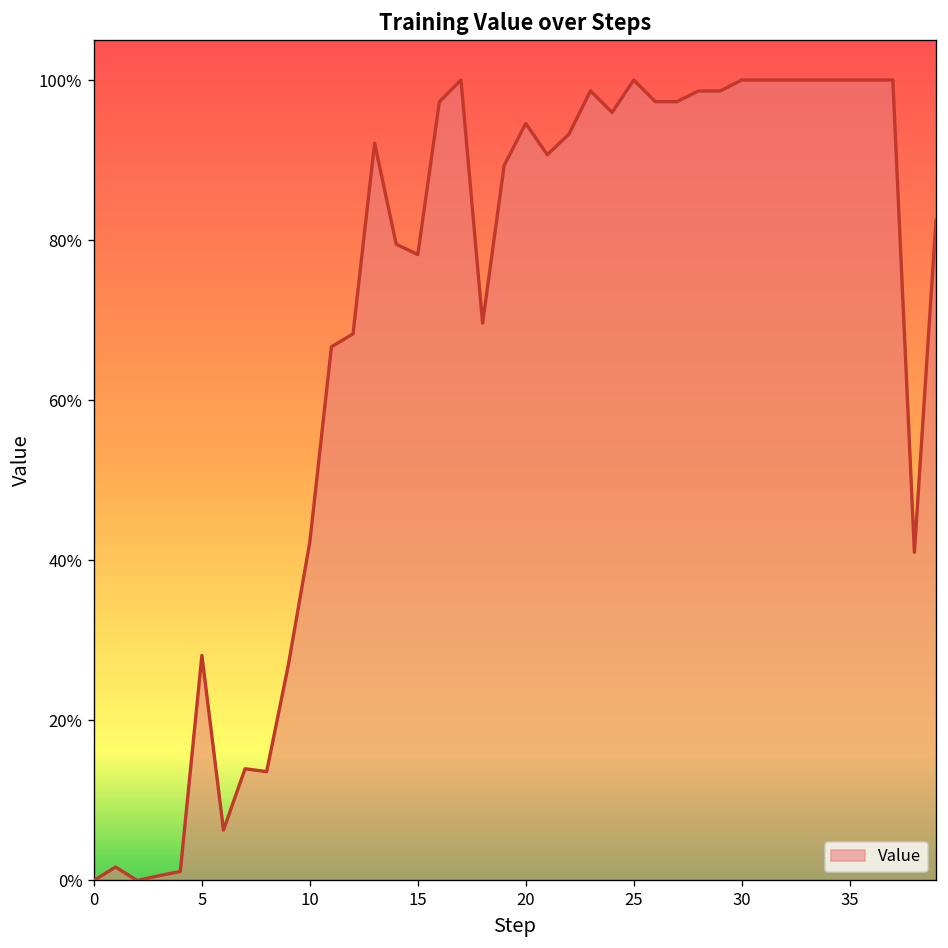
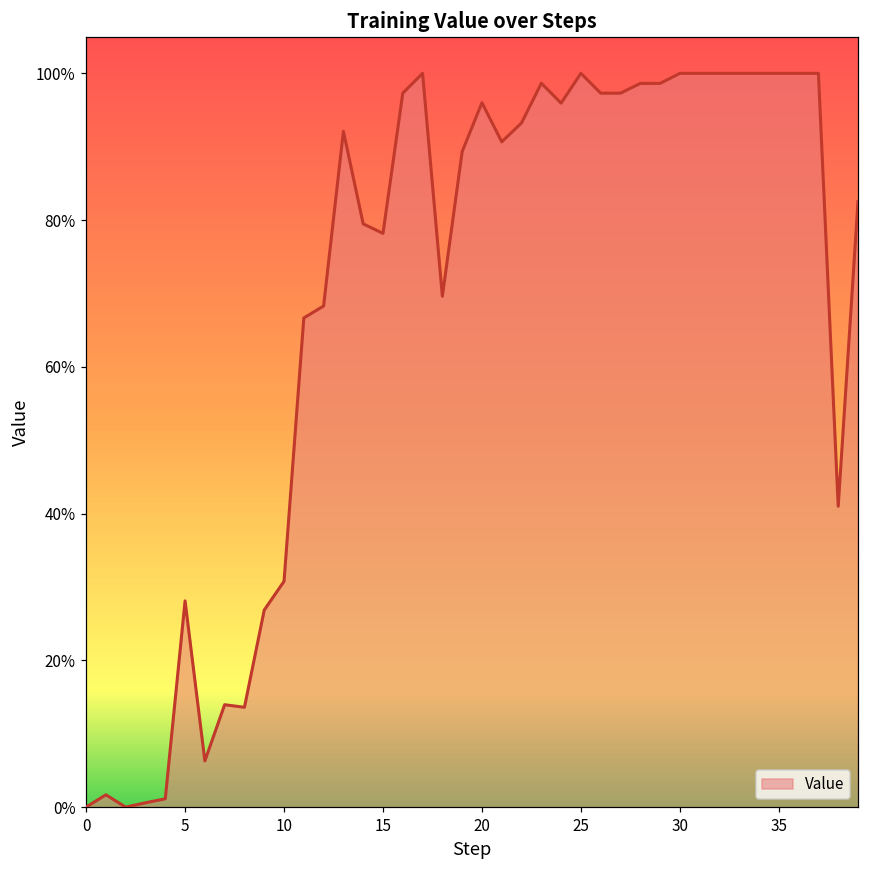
10: 42% -> 31%
20: 95% -> 96%
